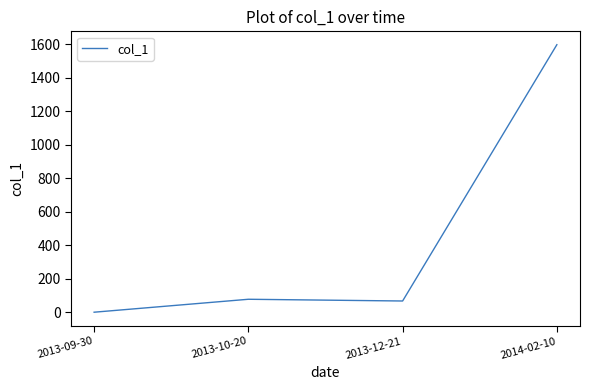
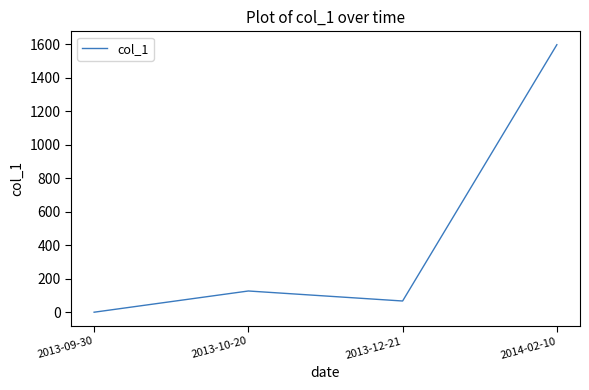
2013-10-20: 80 -> 130
